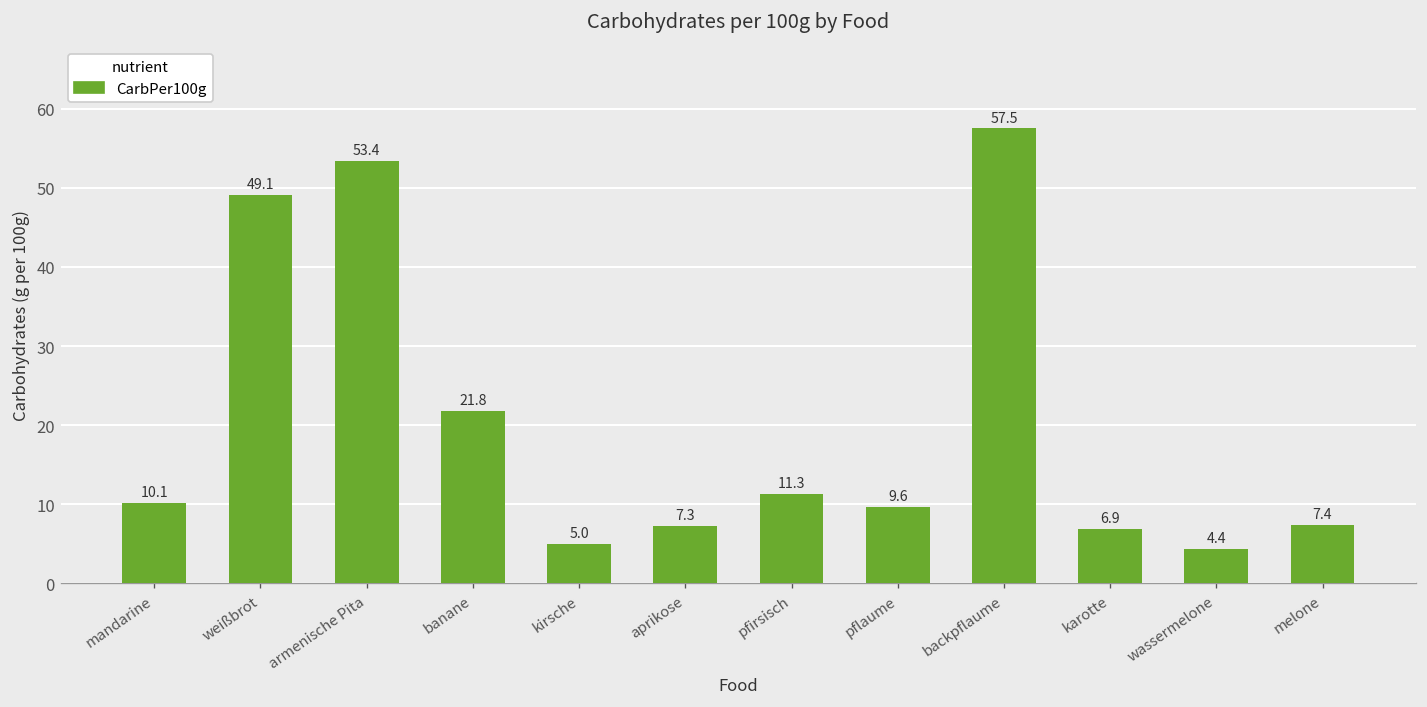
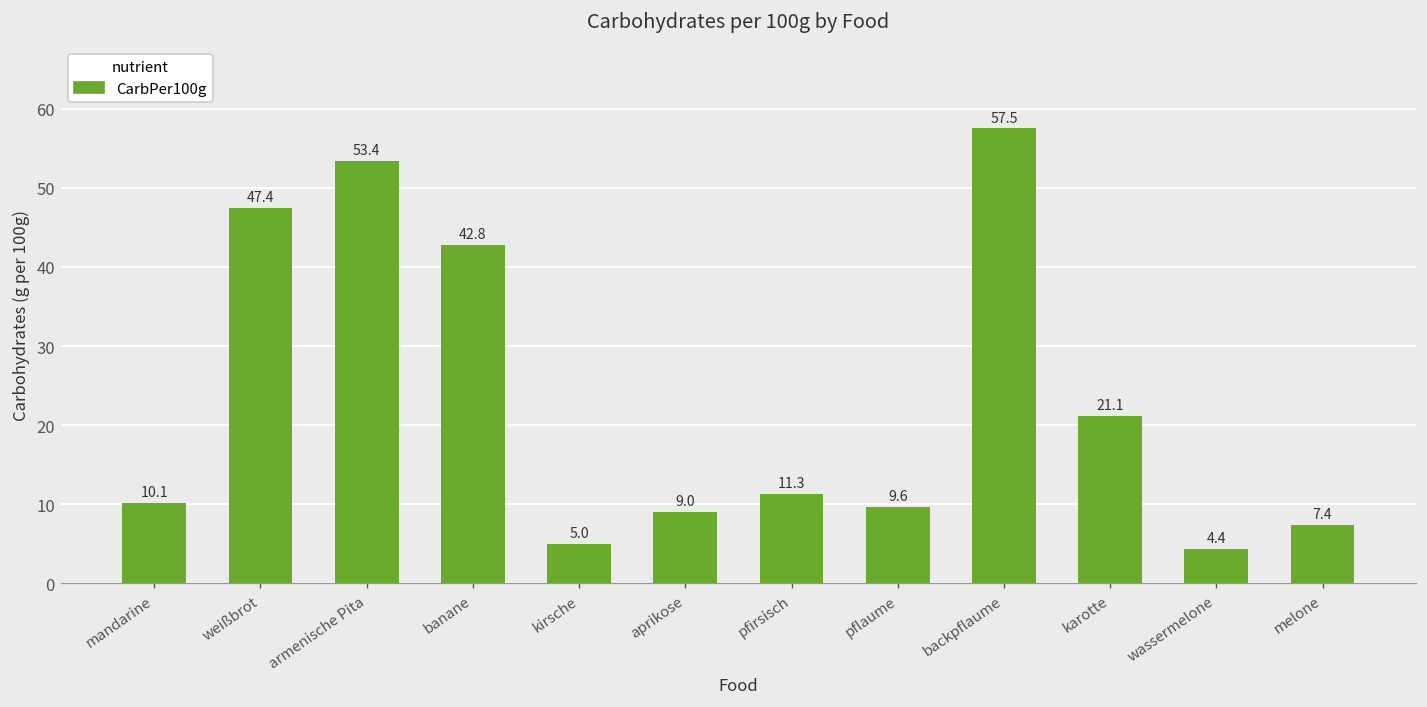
weißbrot: 49.1 -> 47.4
banane: 21.8 -> 42.8
aprikose: 7.3 -> 9.0
karotte: 6.9 -> 21.1
